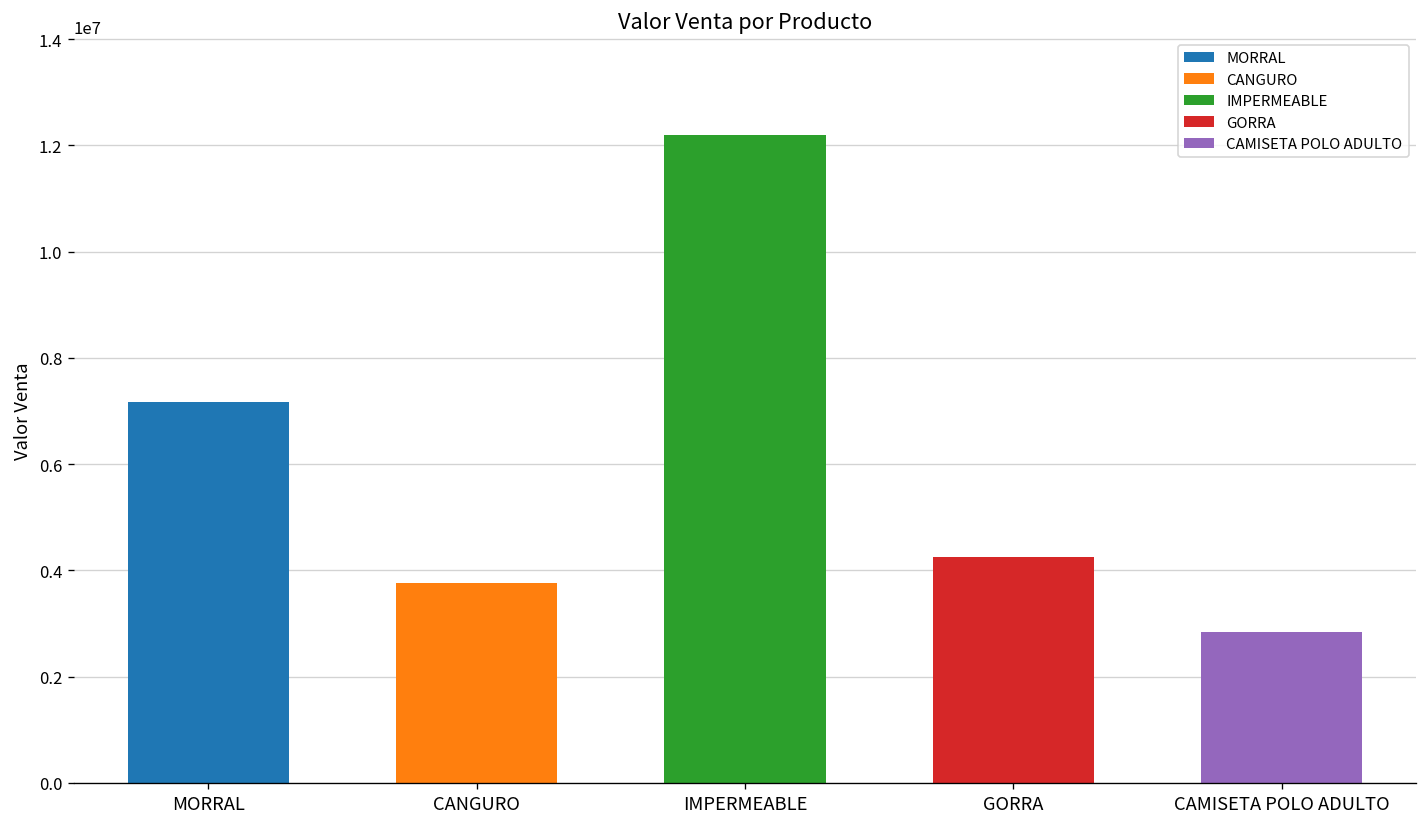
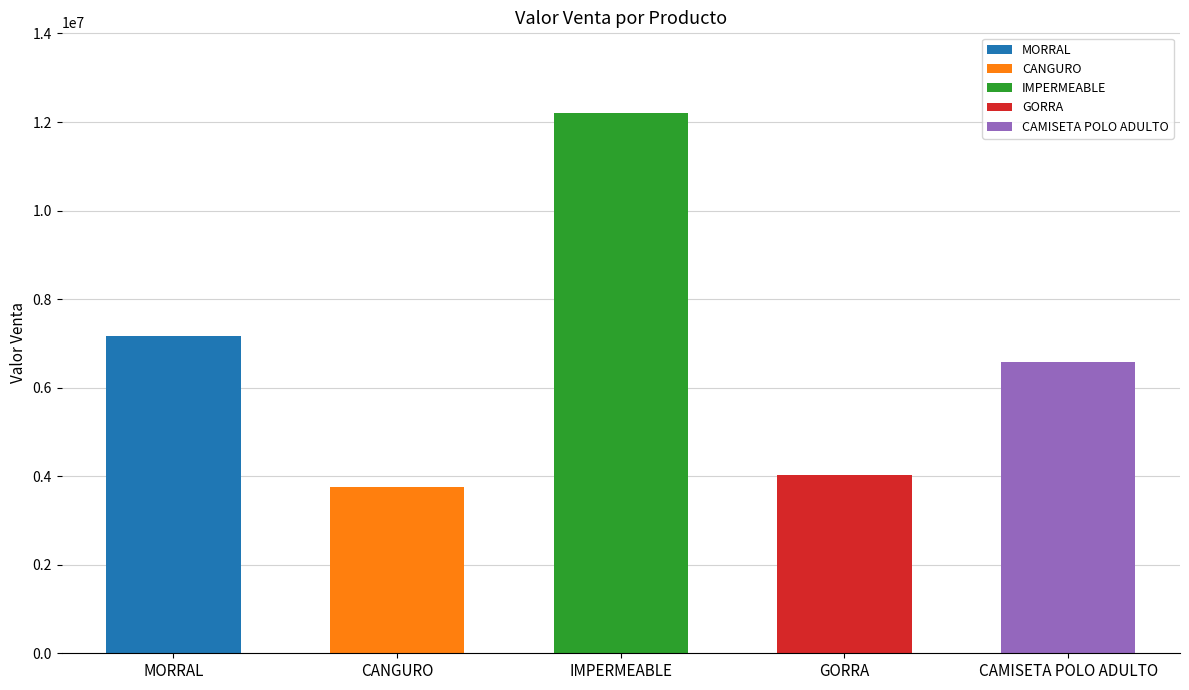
GORRA: 4300000 -> 4000000
CAMISETA POLO ADULTO: 2800000 -> 6600000
